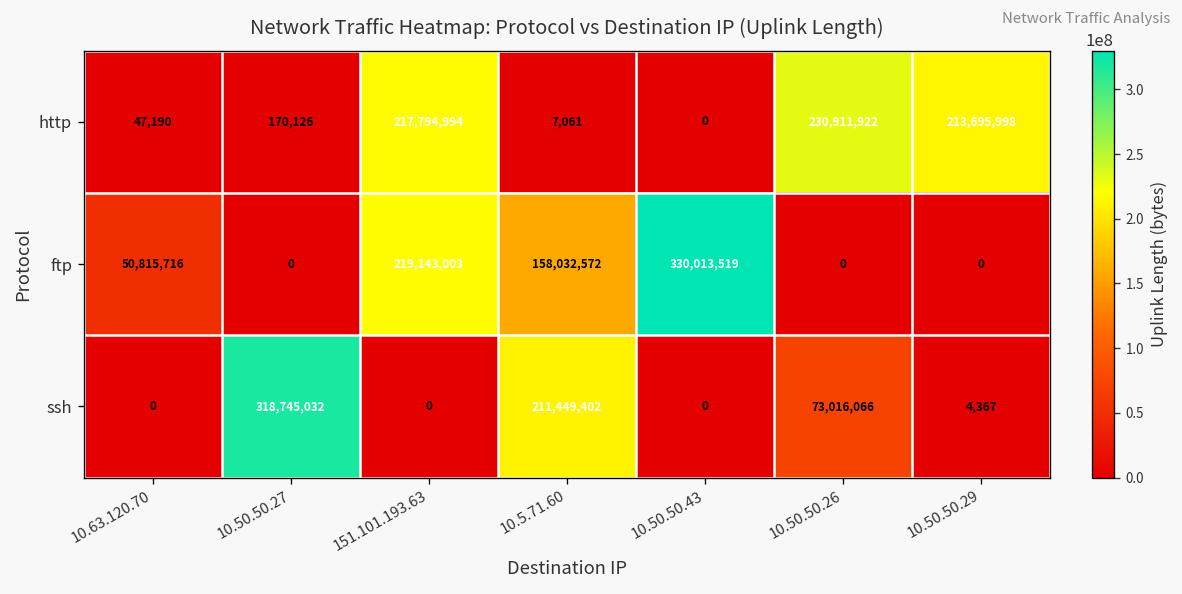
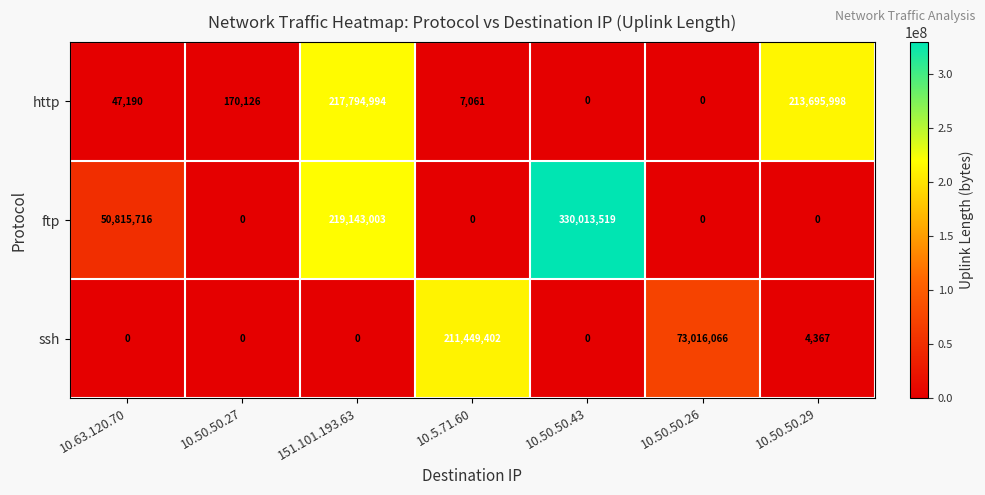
http, 10.50.50.26: 230,911,922 -> 0
ftp, 10.5.71.60: 158,032,572 -> 0
ssh, 10.50.50.27: 318,745,032 -> 0
